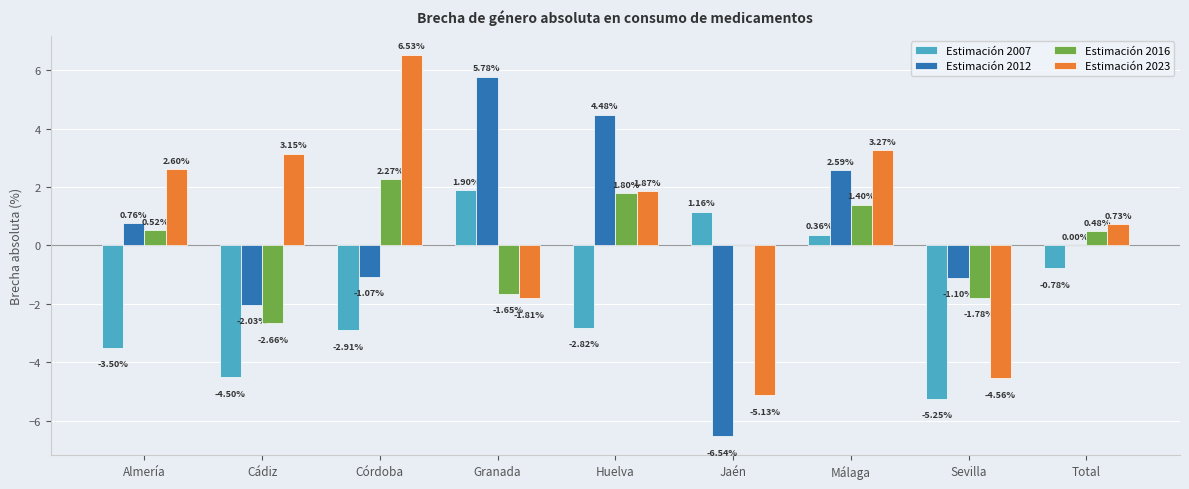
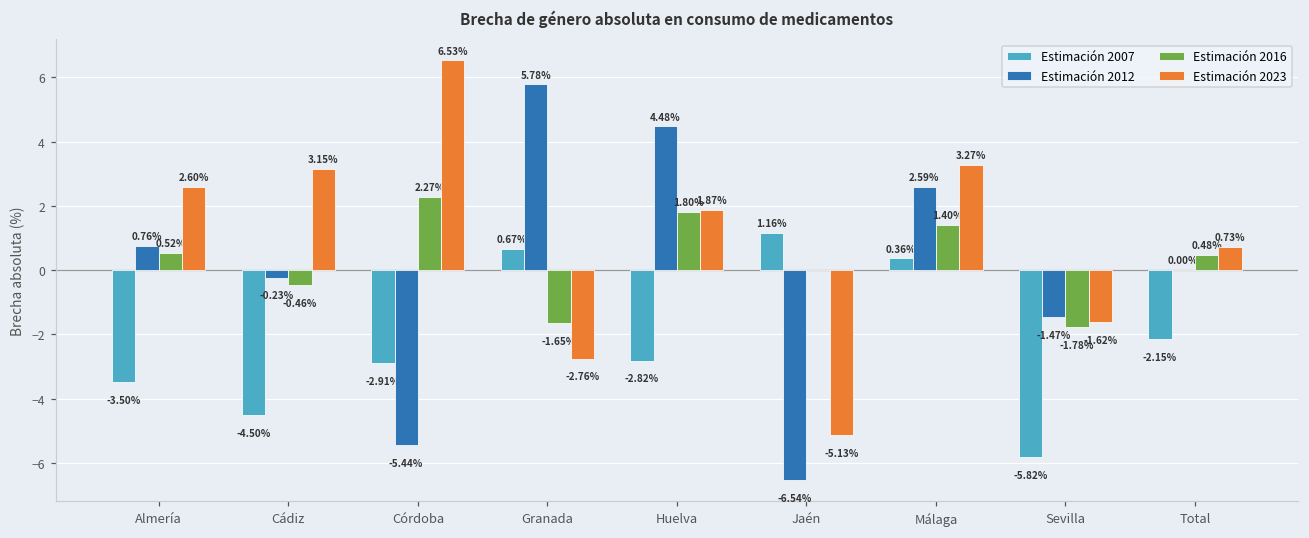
Estimación 2012, Cádiz: -2.03% -> -0.23%
Estimación 2016, Cádiz: -2.66% -> -0.46%
Estimación 2012, Córdoba: -1.07% -> -5.44%
Estimación 2007, Granada: 1.90% -> 0.67%
Estimación 2023, Granada: -1.81% -> -2.76%
Estimación 2007, Sevilla: -5.25% -> -5.82%
Estimación 2012, Sevilla: -1.10% -> -1.47%
Estimación 2023, Sevilla: -4.56% -> -1.62%
Estimación 2007, Total: -0.78% -> -2.15%
